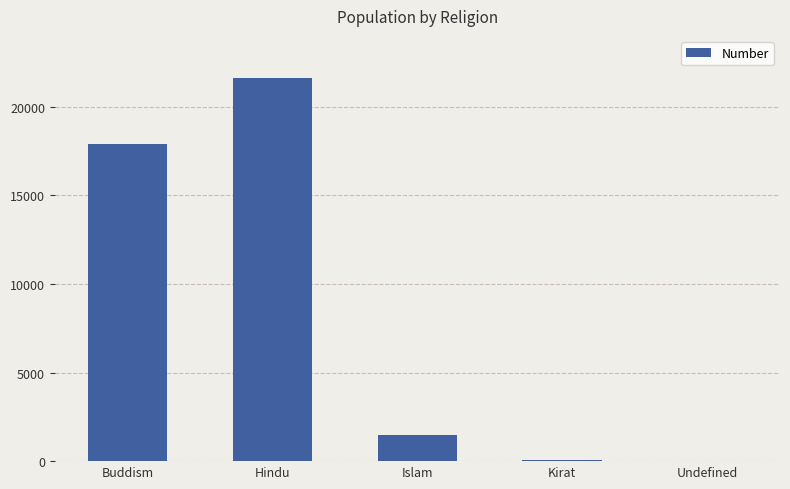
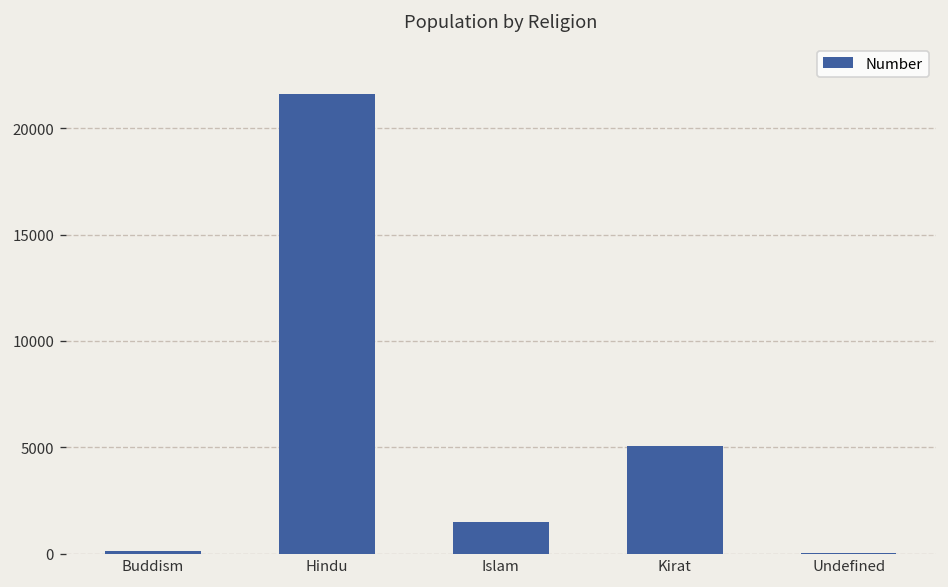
Buddism: 17900 -> 100
Kirat: 0 -> 5000
